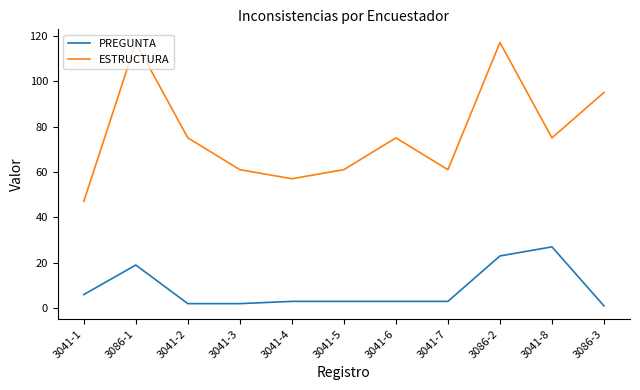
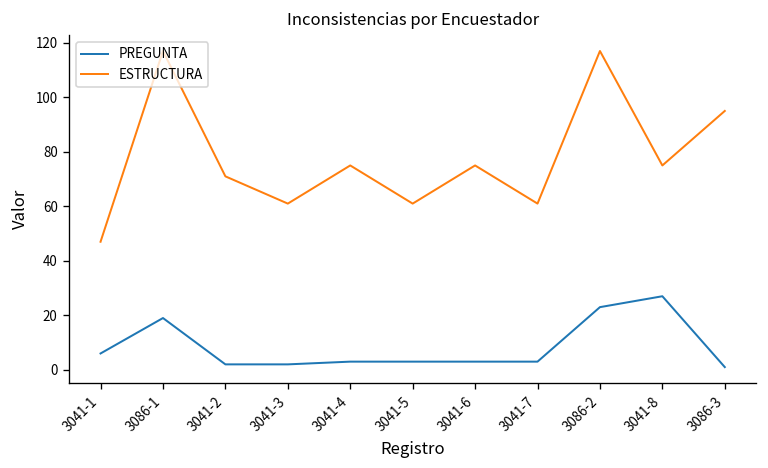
ESTRUCTURA, 3041-2: 75 -> 71
ESTRUCTURA, 3041-4: 57 -> 75
